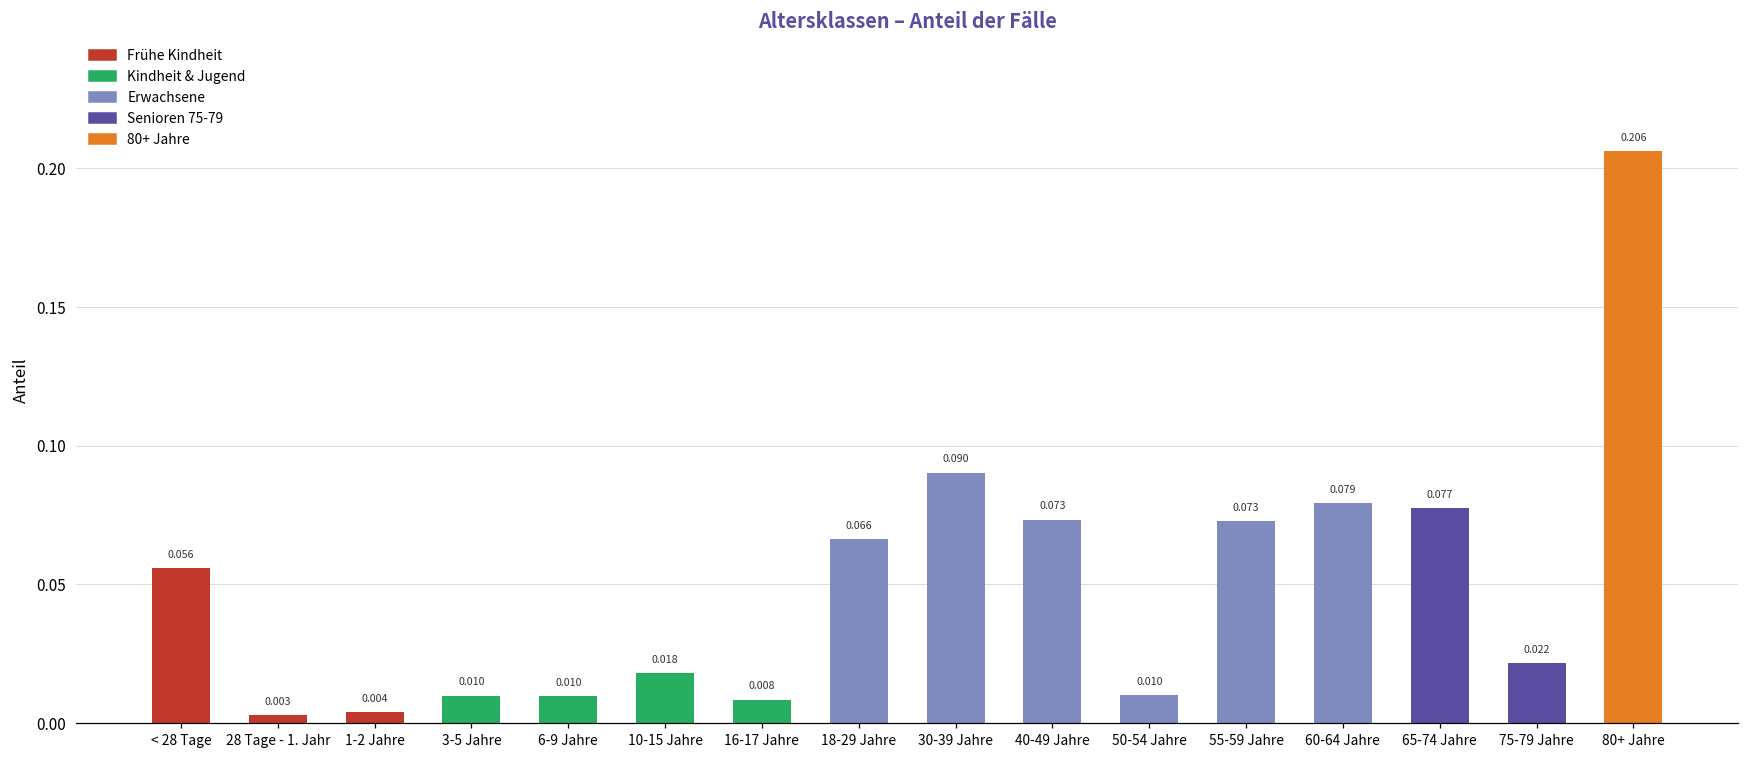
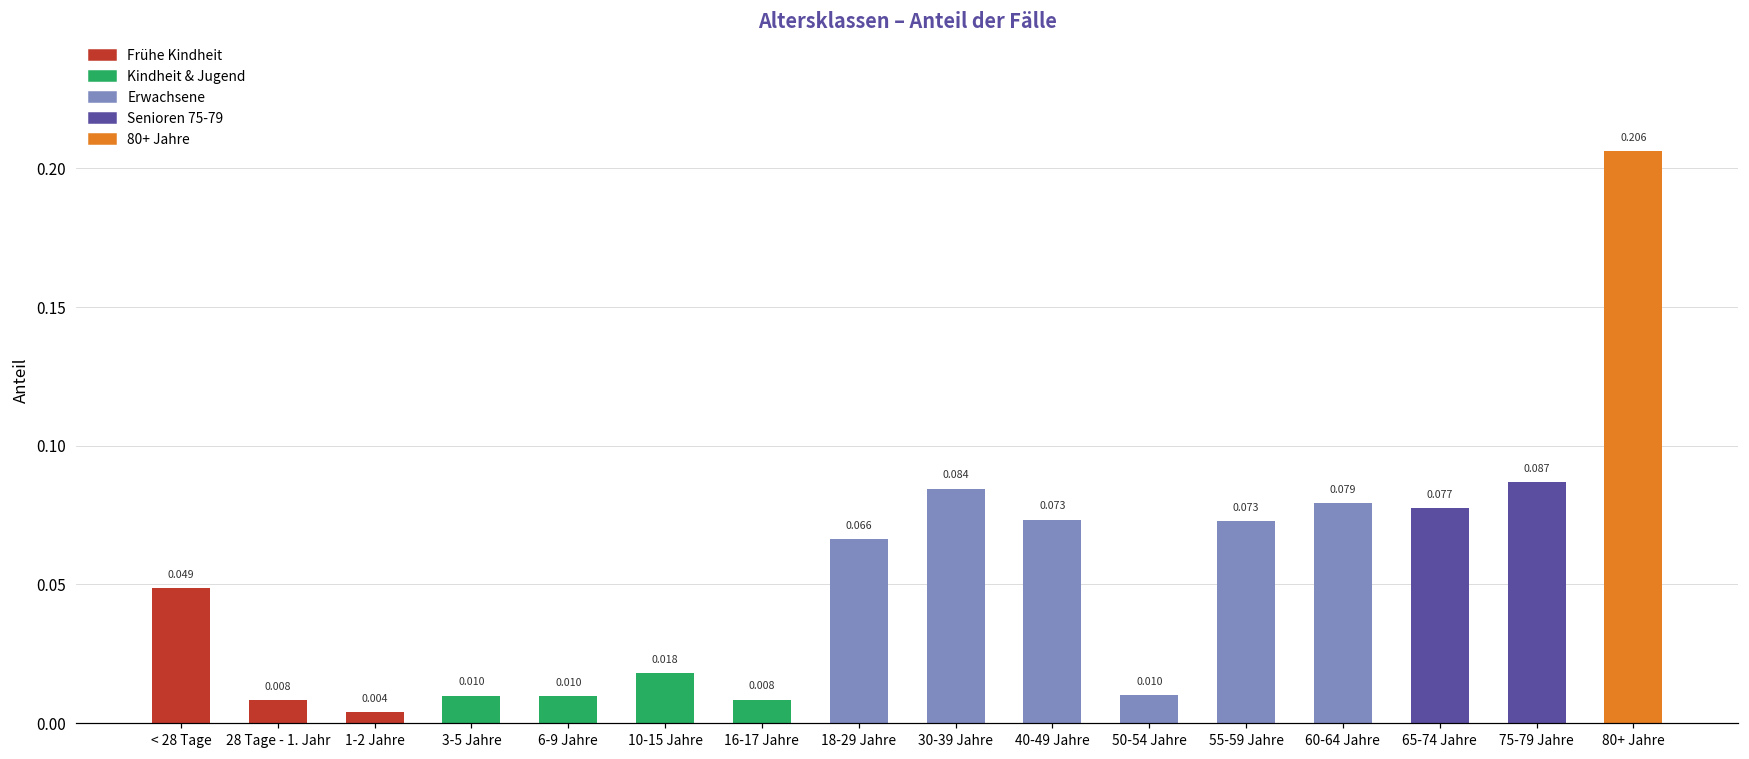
< 28 Tage: 0.056 -> 0.049
28 Tage - 1. Jahr: 0.003 -> 0.008
30-39 Jahre: 0.090 -> 0.084
75-79 Jahre: 0.022 -> 0.087
